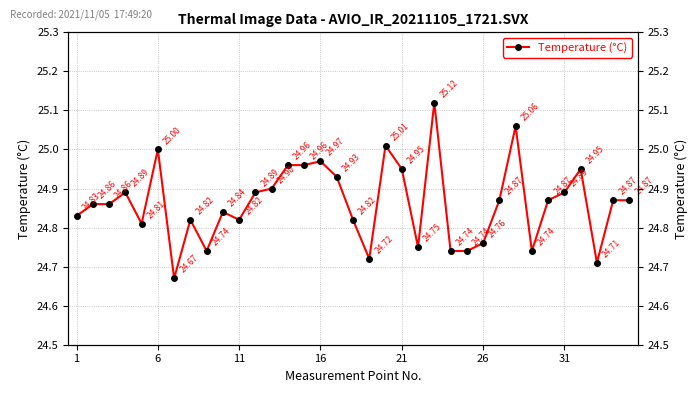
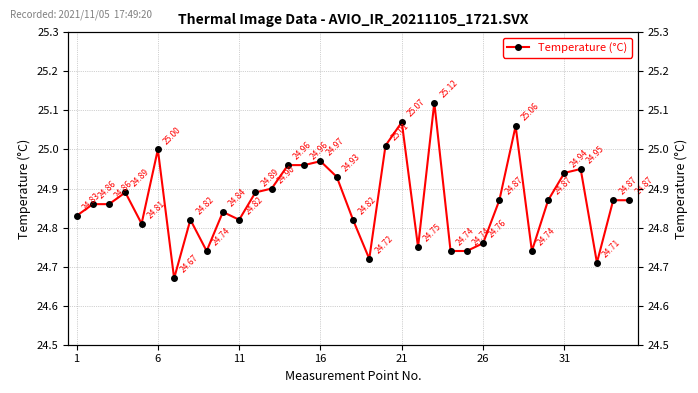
21: 24.95 -> 25.07
31: 24.89 -> 24.94
